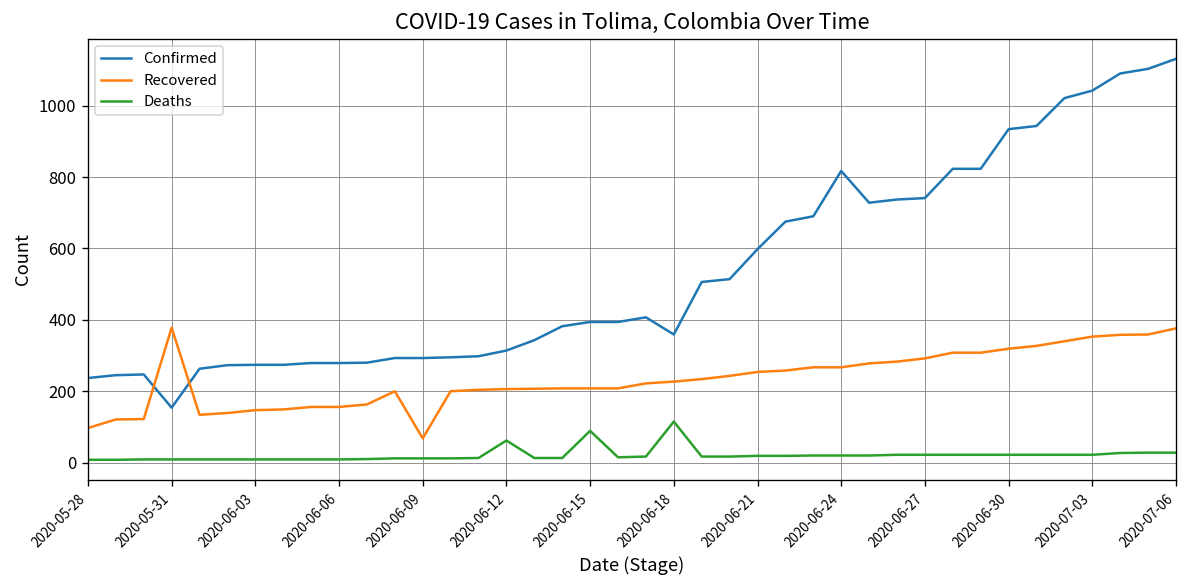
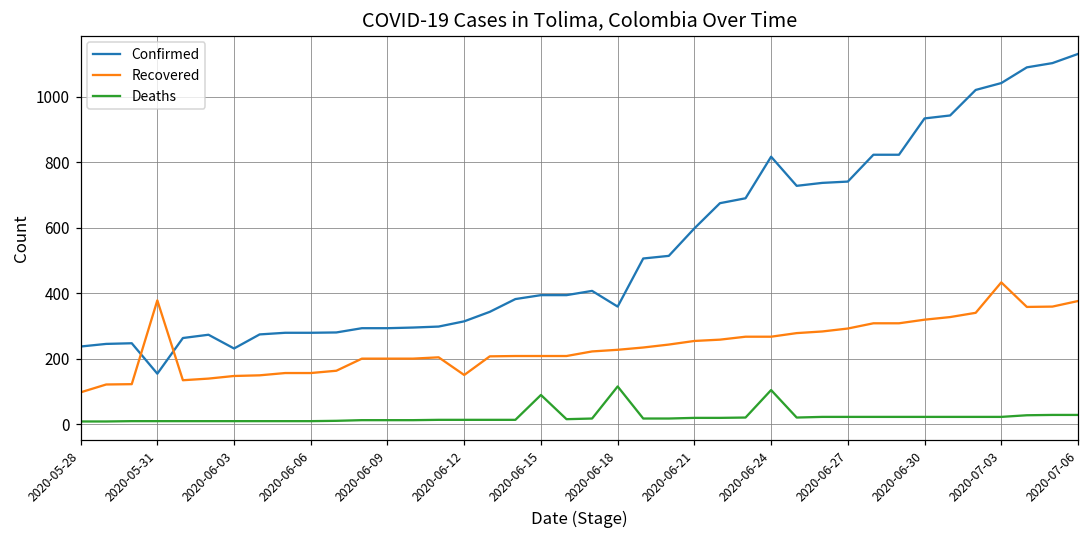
Confirmed, 2020-06-03: 270 -> 230
Recovered, 2020-06-09: 70 -> 200
Recovered, 2020-06-12: 210 -> 150
Deaths, 2020-06-12: 60 -> 10
Deaths, 2020-06-24: 20 -> 100
Recovered, 2020-07-03: 350 -> 430
